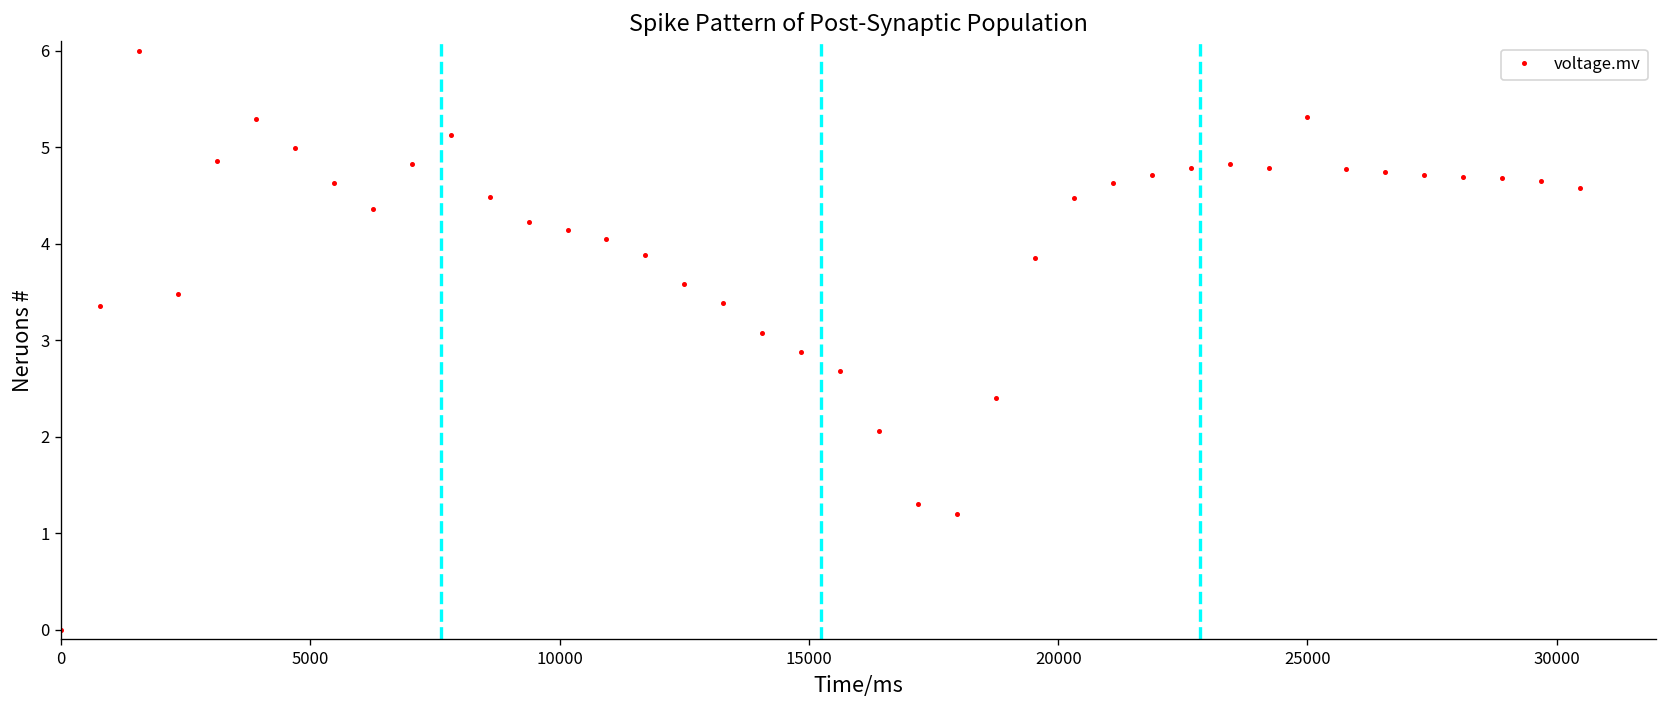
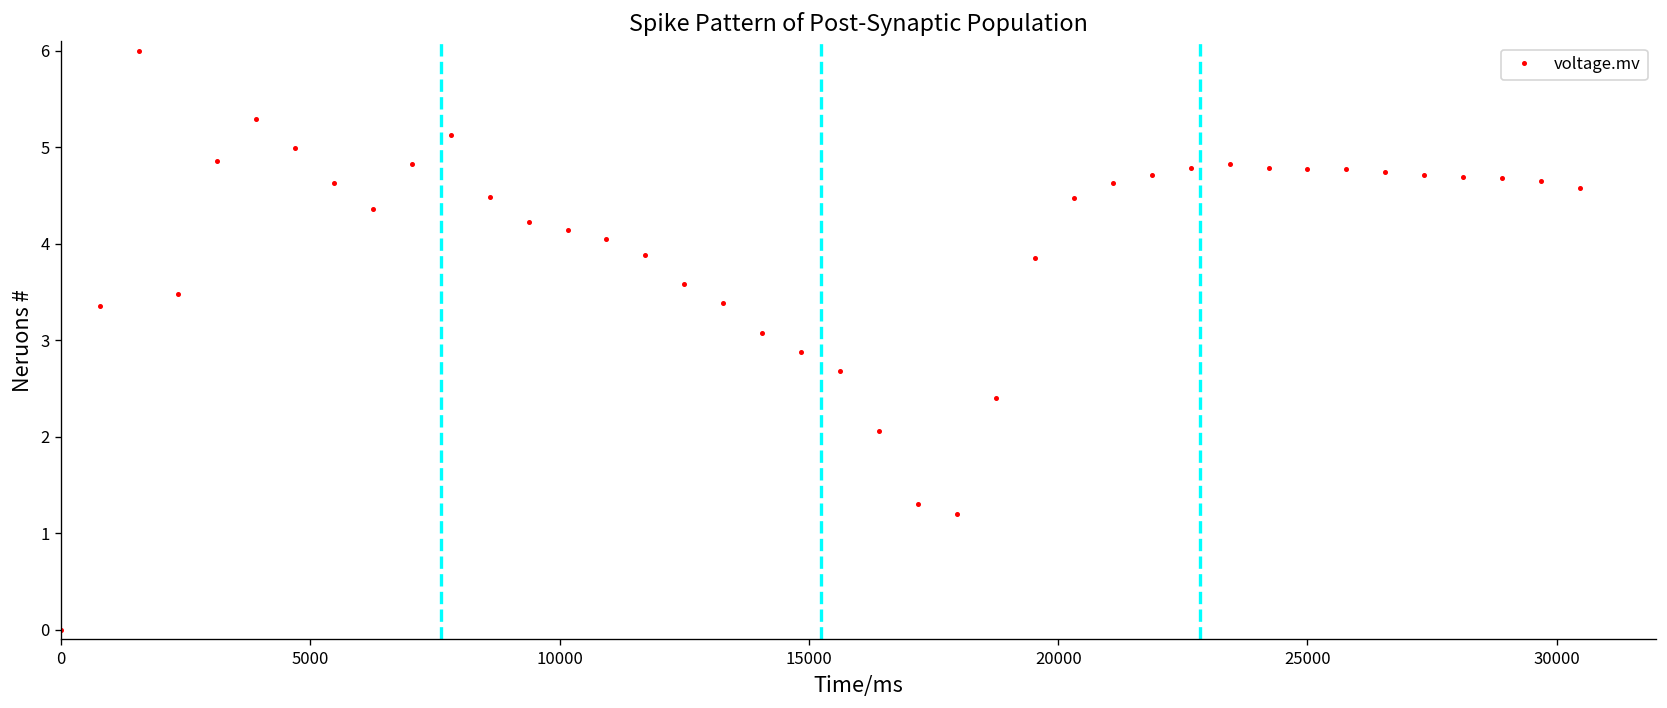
25000: 5.3 -> 4.8
